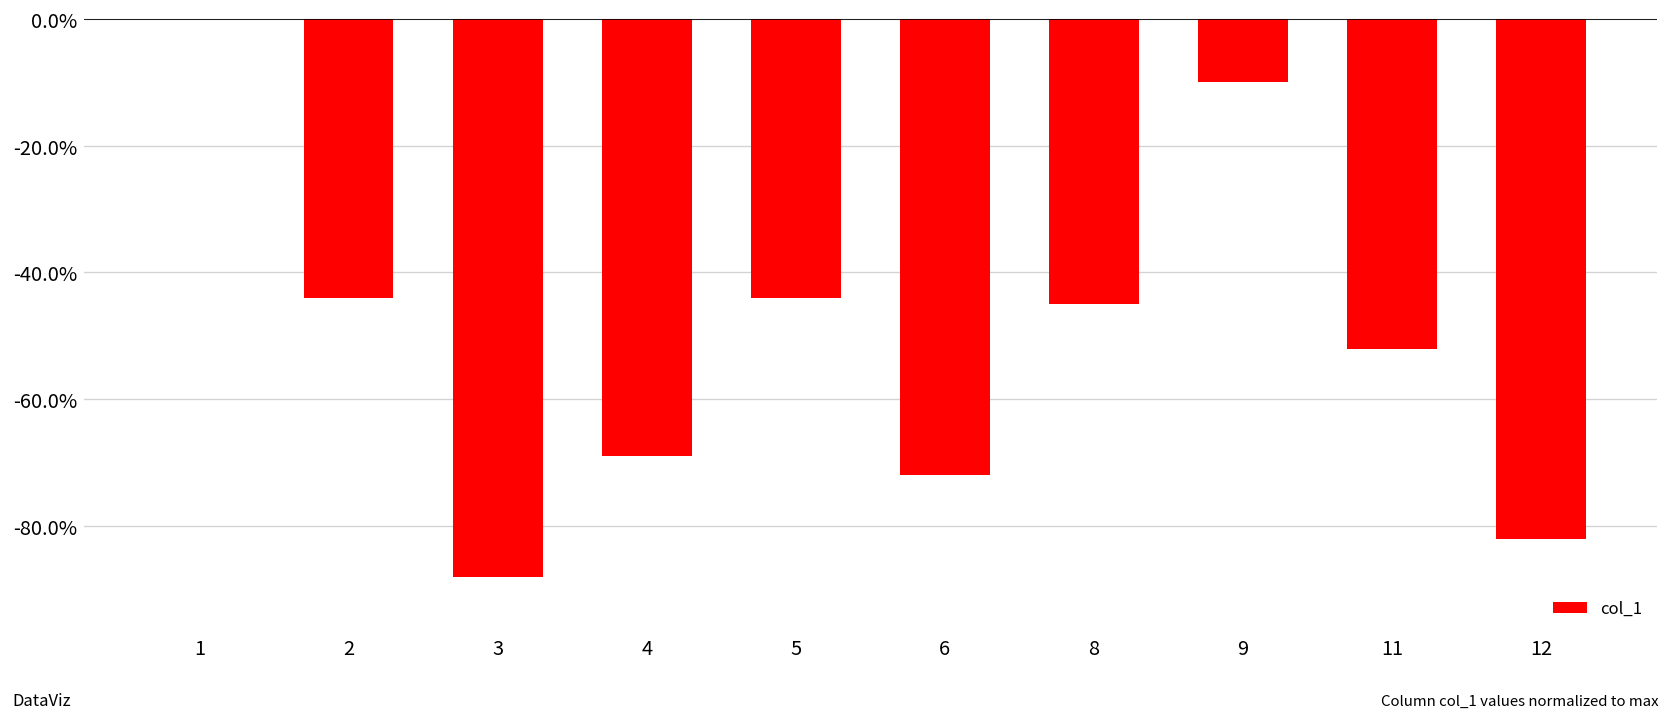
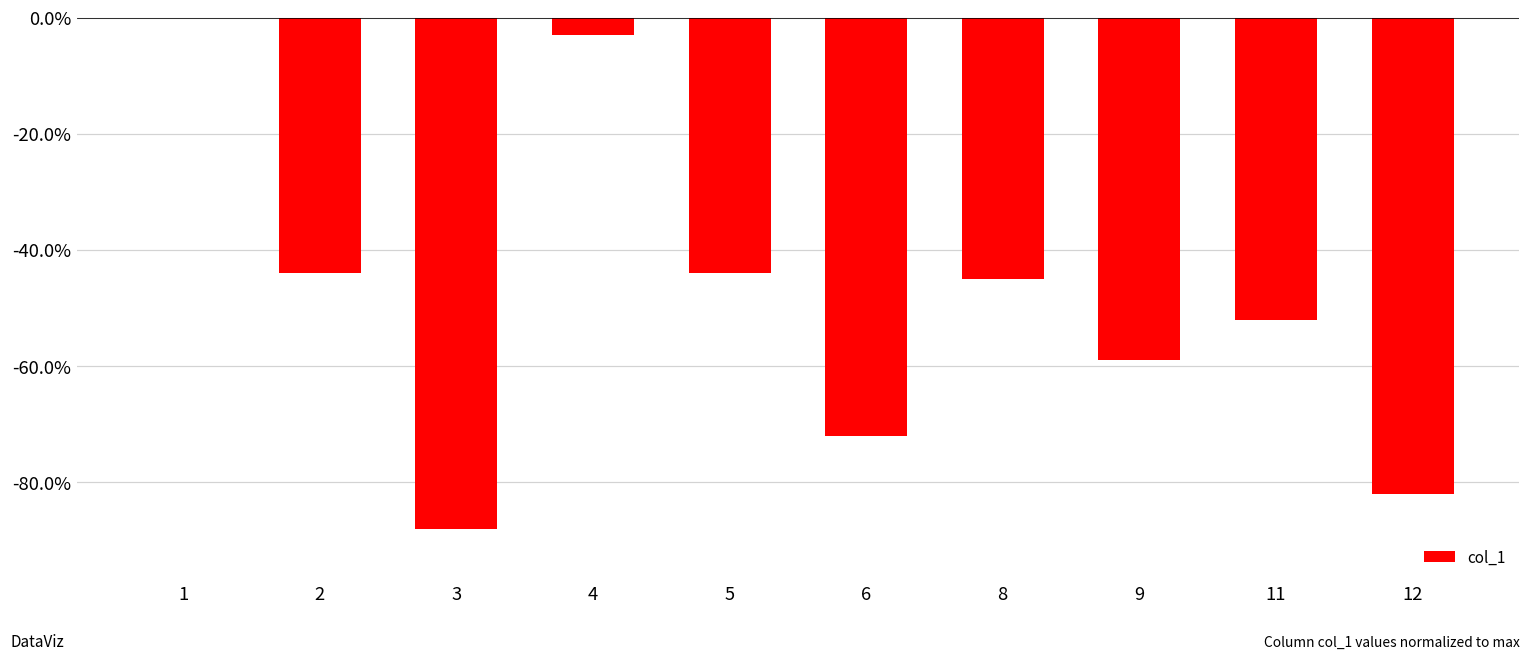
4: -69% -> -3%
9: -10% -> -59%
